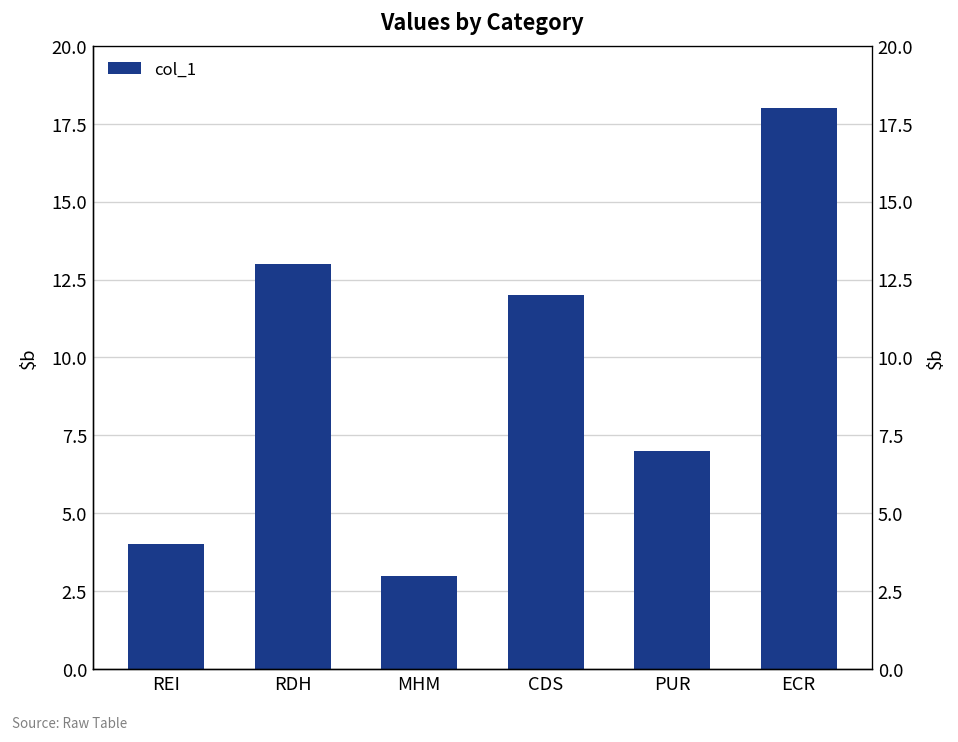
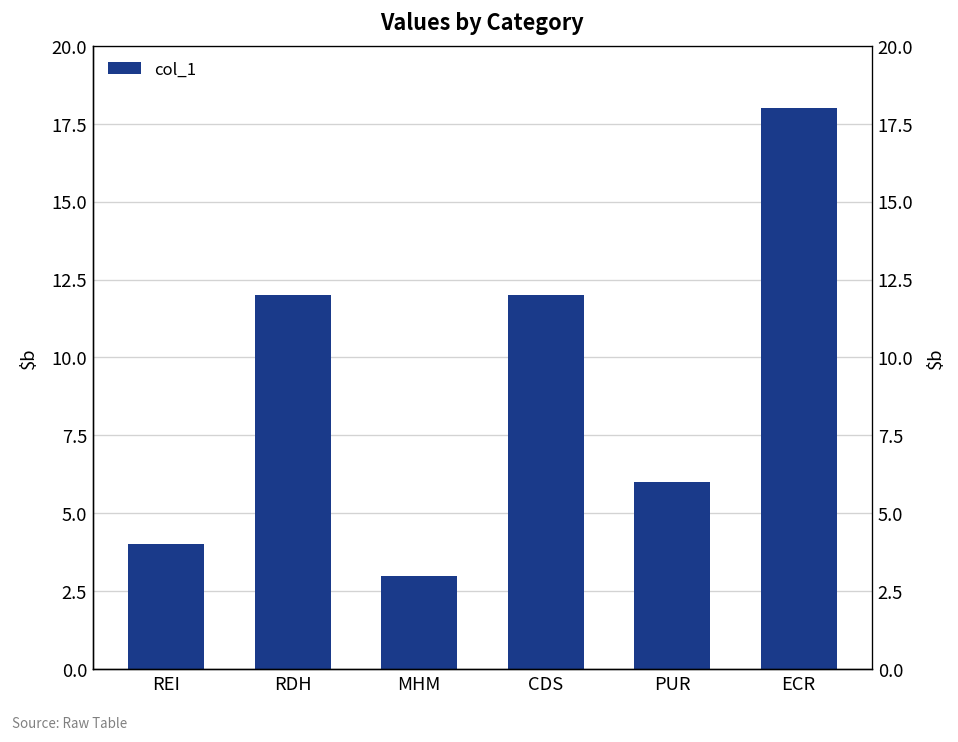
RDH: 13 -> 12
PUR: 7 -> 6
